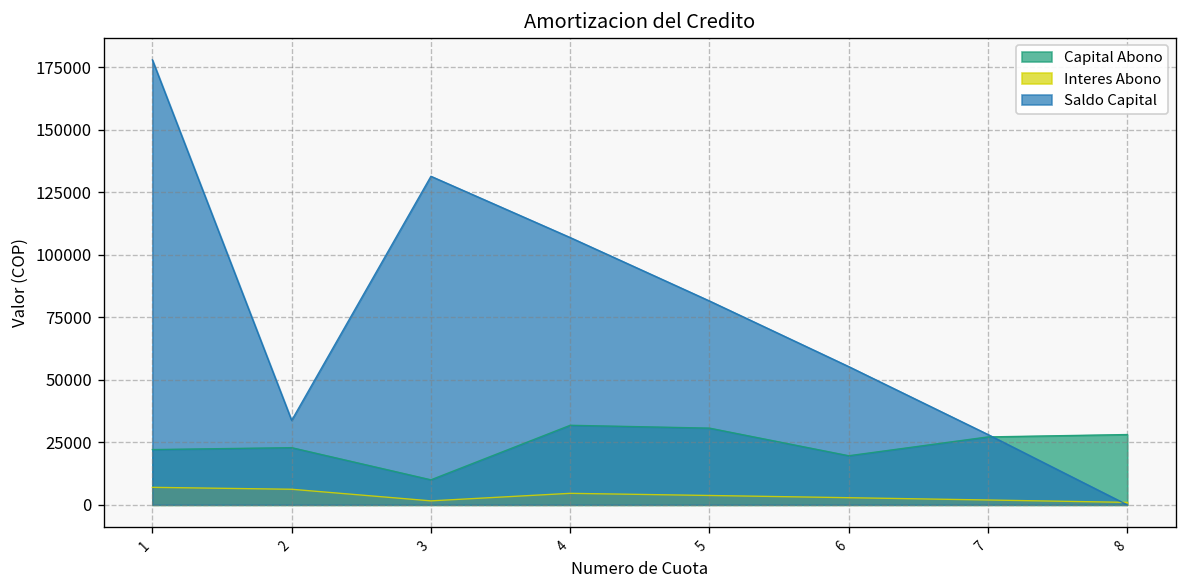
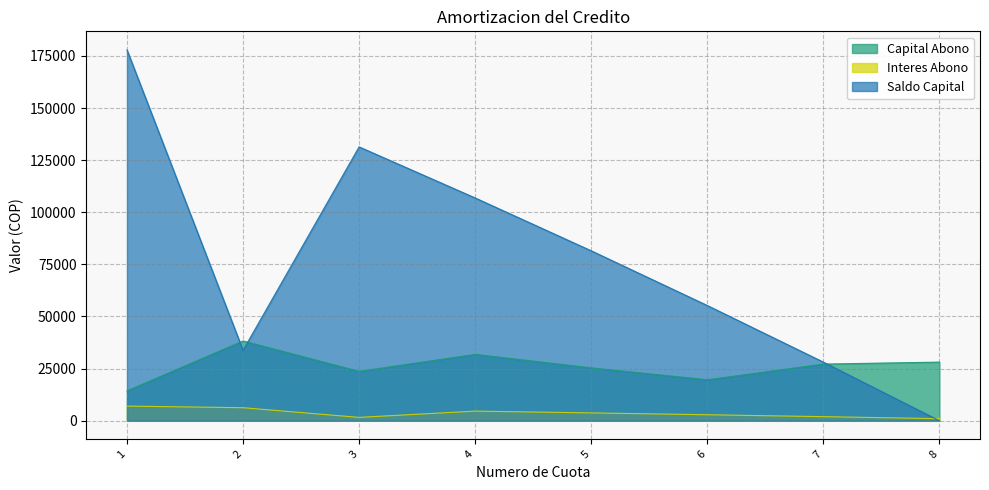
Capital Abono, 1: 22000 -> 14000
Capital Abono, 2: 23000 -> 38000
Capital Abono, 3: 10000 -> 24000
Capital Abono, 5: 31000 -> 25000
